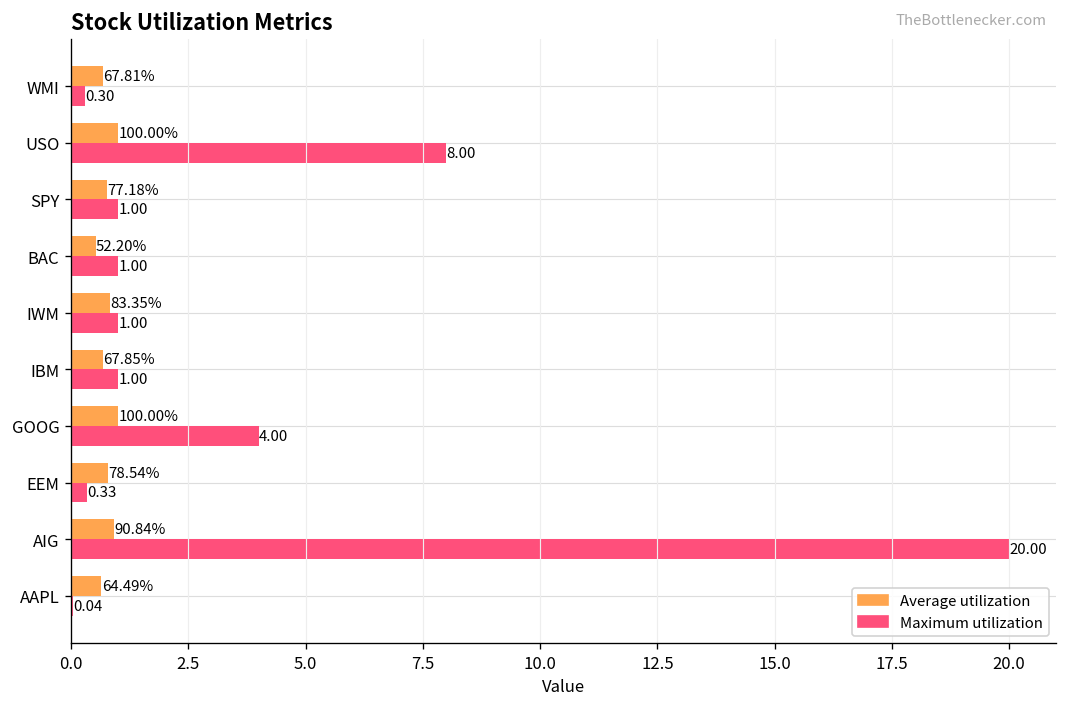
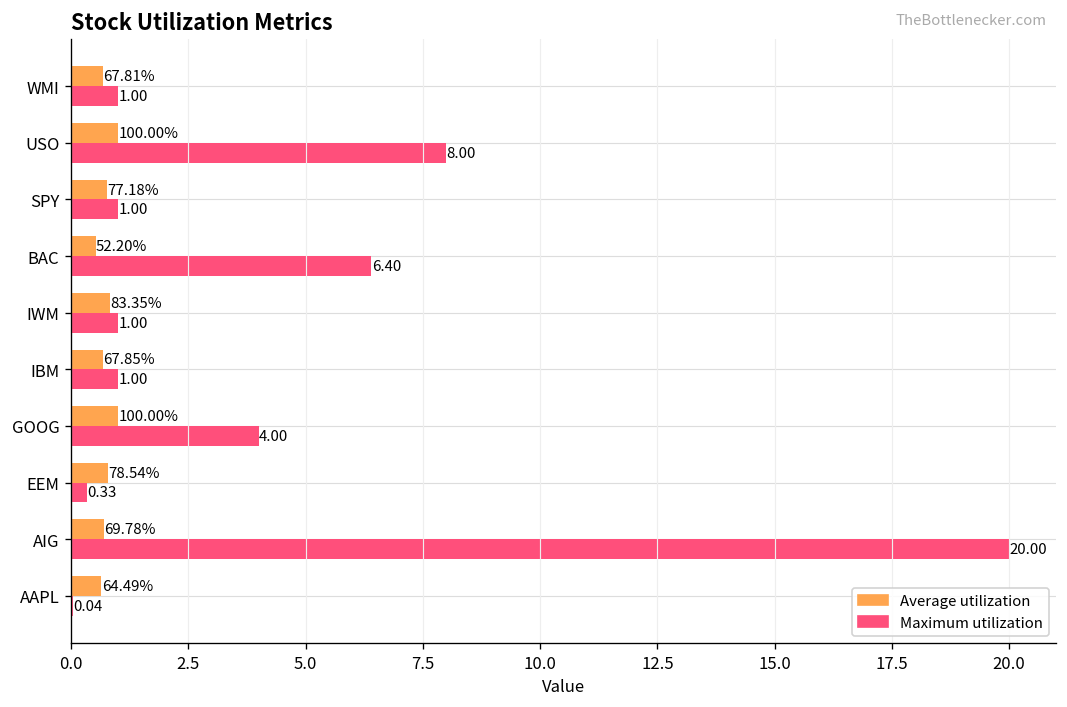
Maximum utilization, WMI: 0.30 -> 1.00
Maximum utilization, BAC: 1.00 -> 6.40
Average utilization, AIG: 90.84% -> 69.78%
